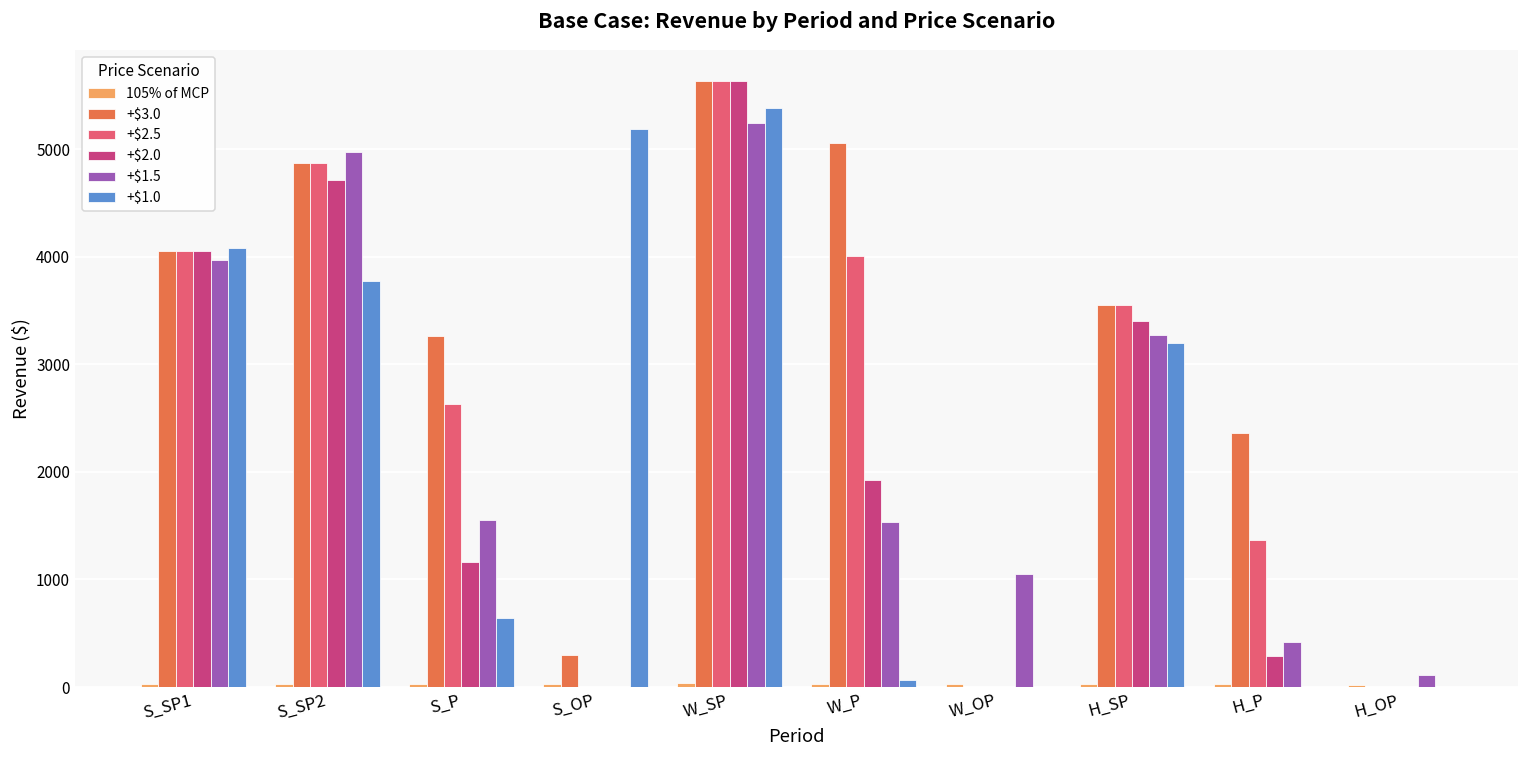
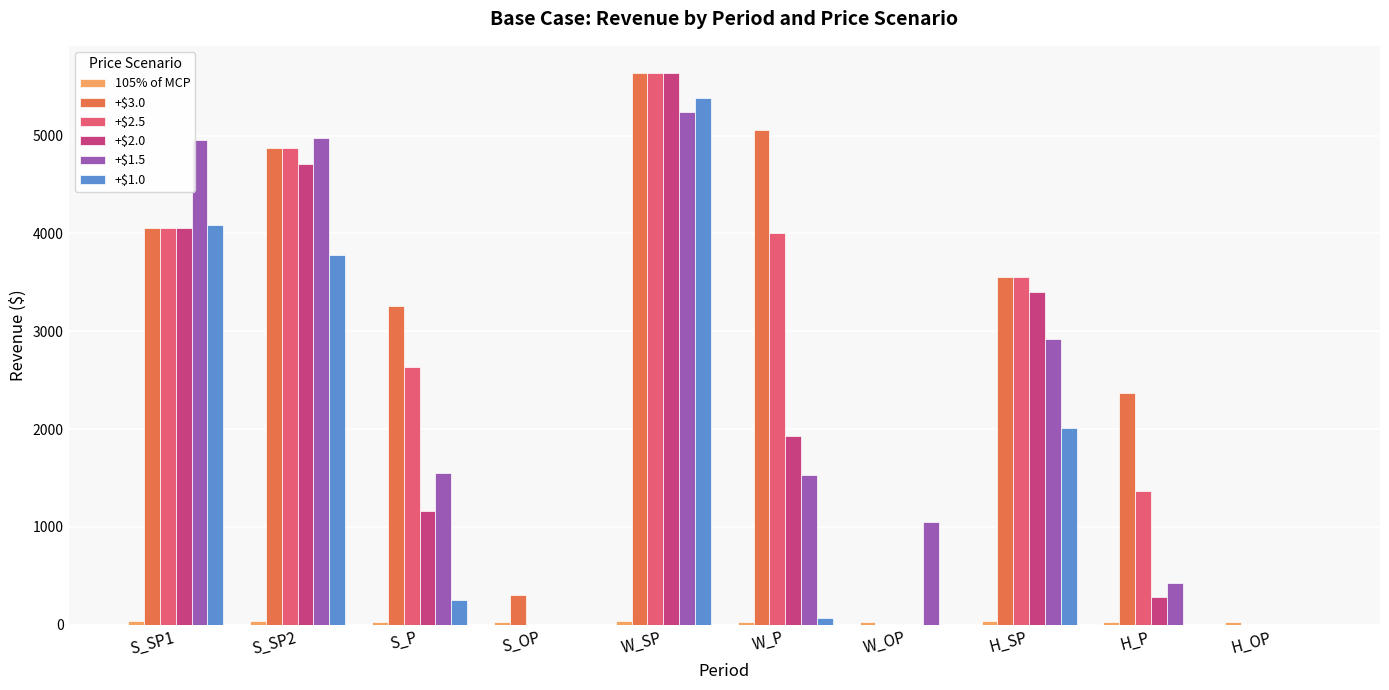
+$1.5, S_SP1: 4000 -> 5000
+$1.0, S_P: 600 -> 300
+$1.0, S_OP: 5200 -> 0
+$1.5, H_SP: 3300 -> 2900
+$1.0, H_SP: 3200 -> 2000
+$1.5, H_OP: 100 -> 0
